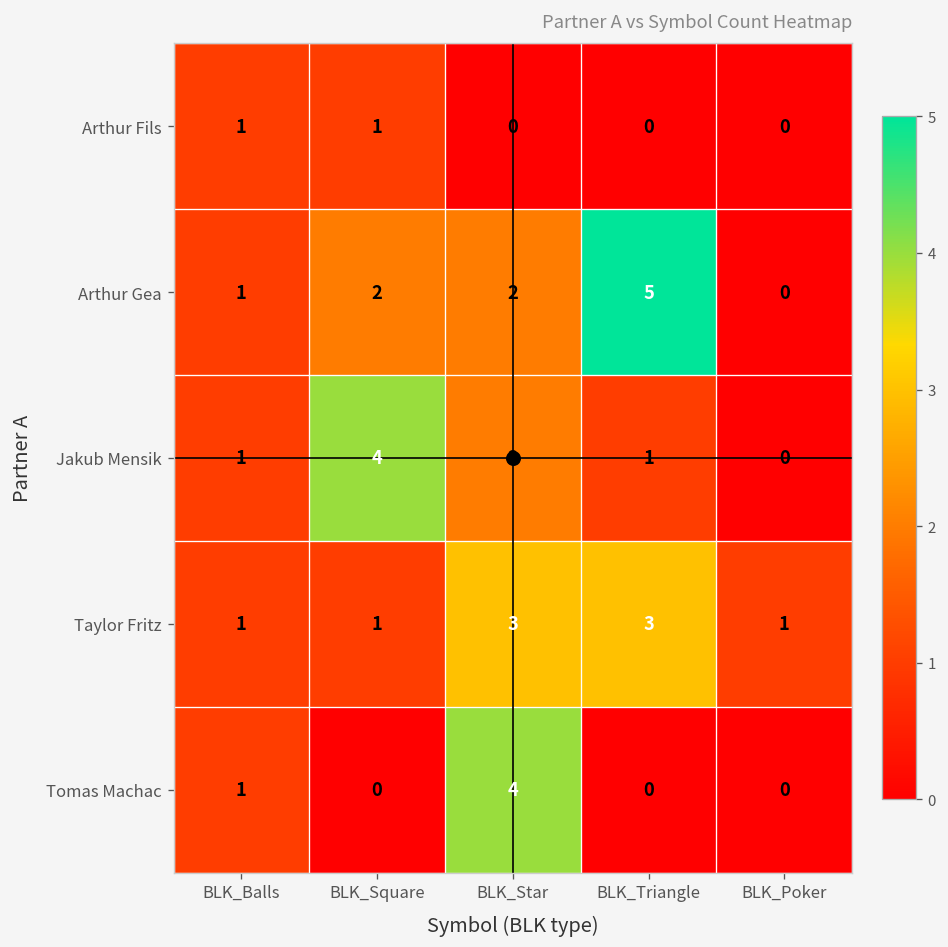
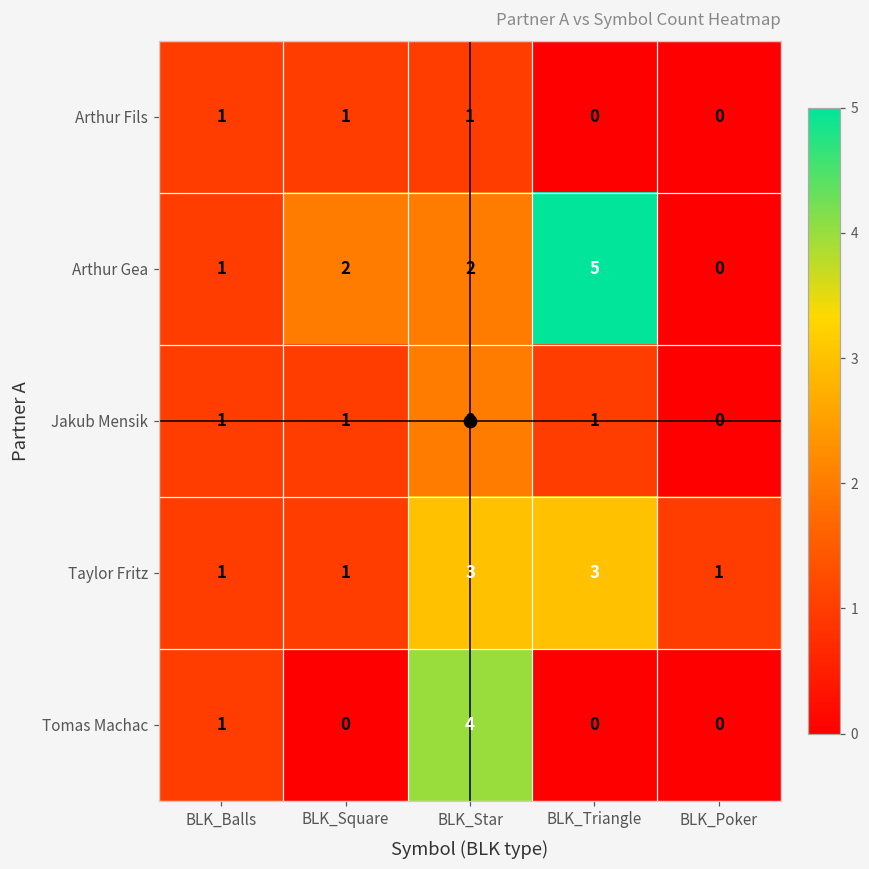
Arthur Fils, BLK_Star: 0 -> 1
Jakub Mensik, BLK_Square: 4 -> 1
